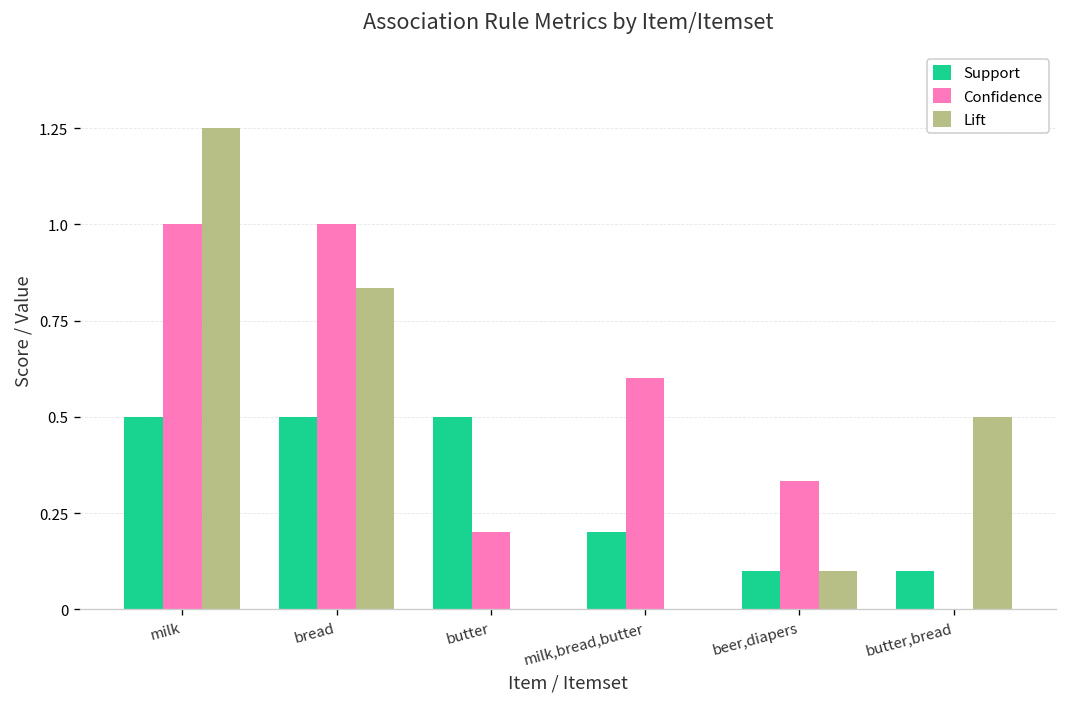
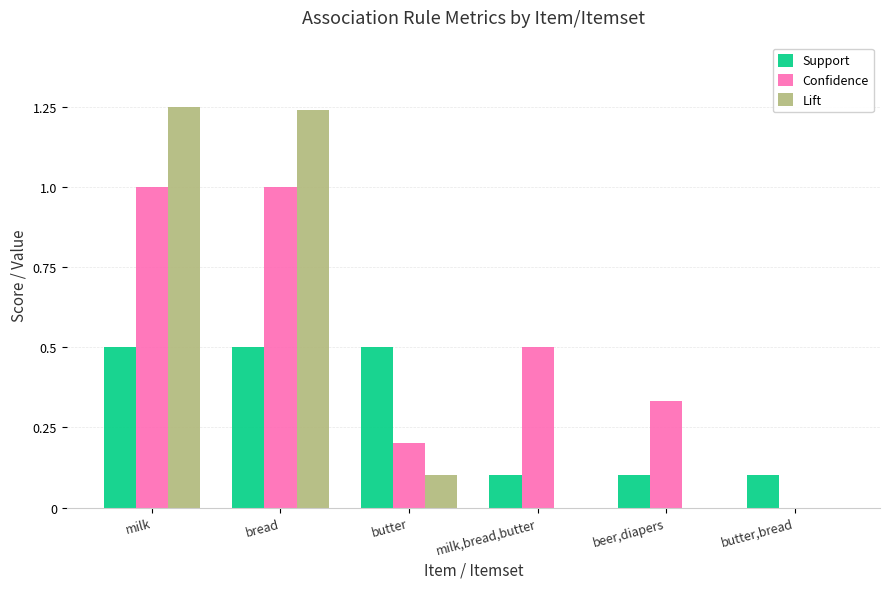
Lift, bread: 0.83 -> 1.24
Lift, butter: 0.0 -> 0.1
Support, milk,bread,butter: 0.2 -> 0.1
Confidence, milk,bread,butter: 0.6 -> 0.5
Lift, beer,diapers: 0.1 -> 0.0
Lift, butter,bread: 0.5 -> 0.0
